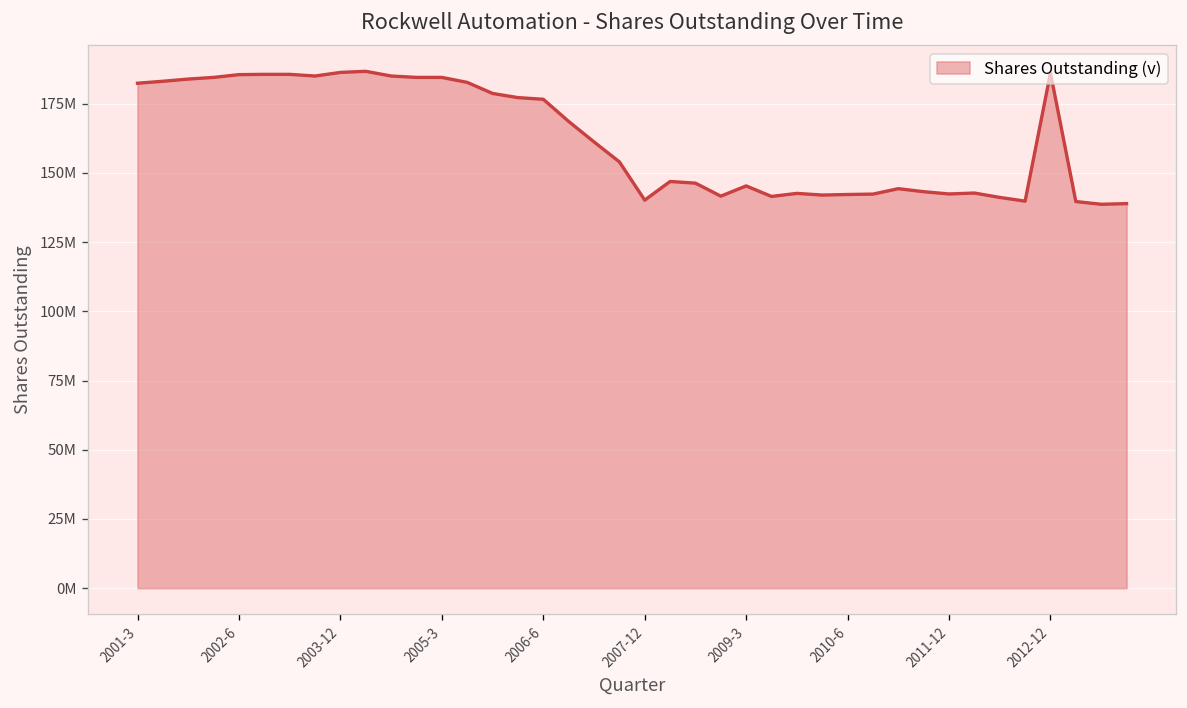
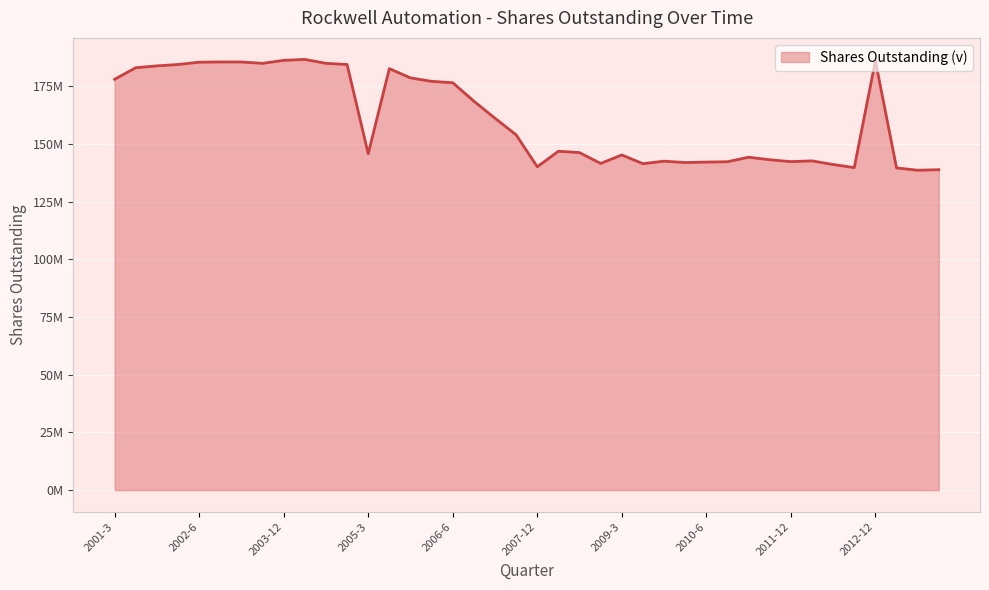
2001-3: 182000000 -> 178000000
2005-3: 185000000 -> 146000000
